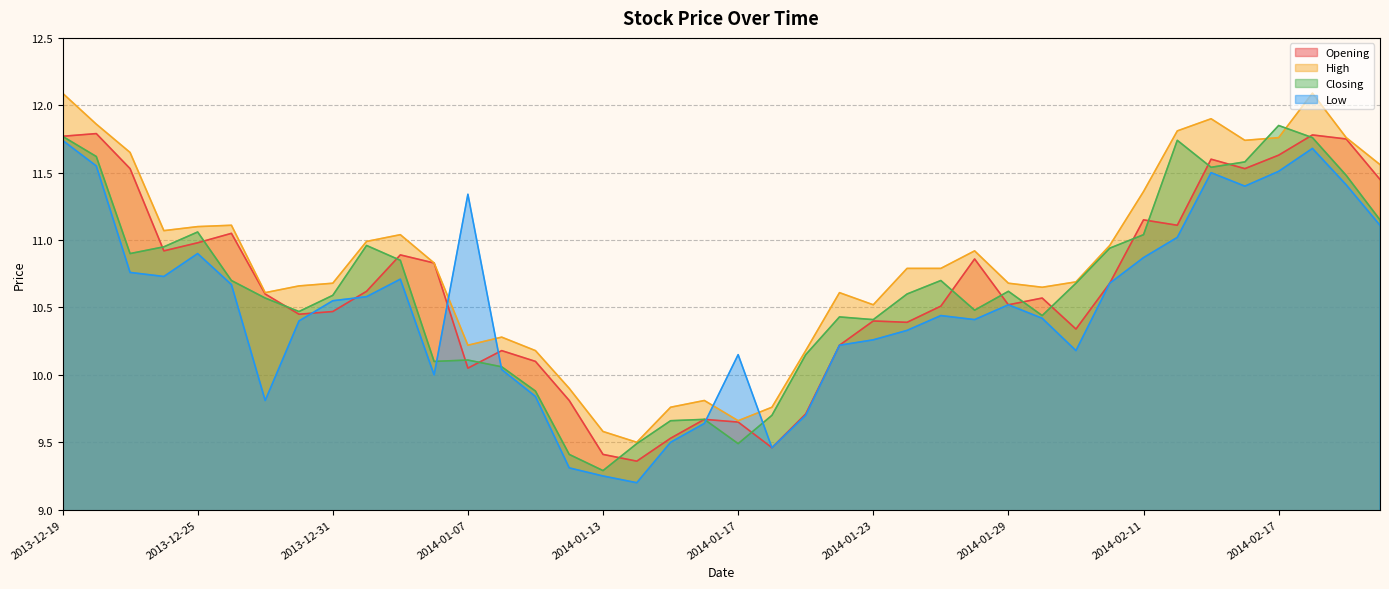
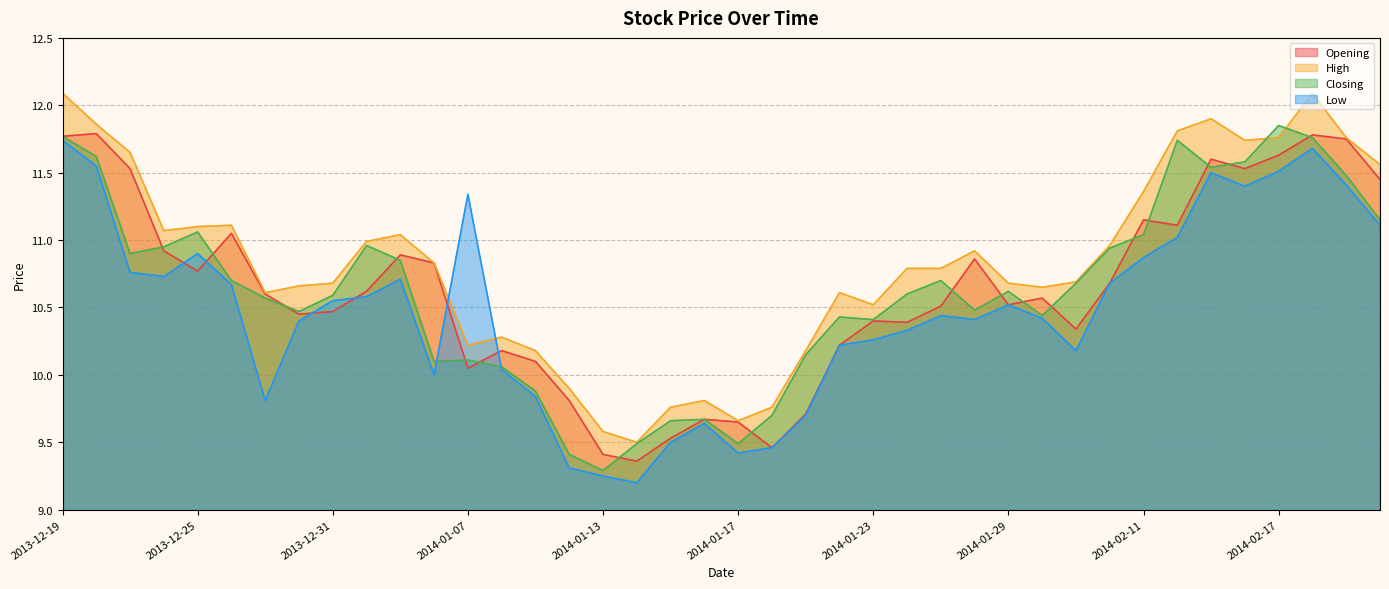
Opening, 2013-12-25: 10.98 -> 10.77
Low, 2014-01-17: 10.15 -> 9.42
